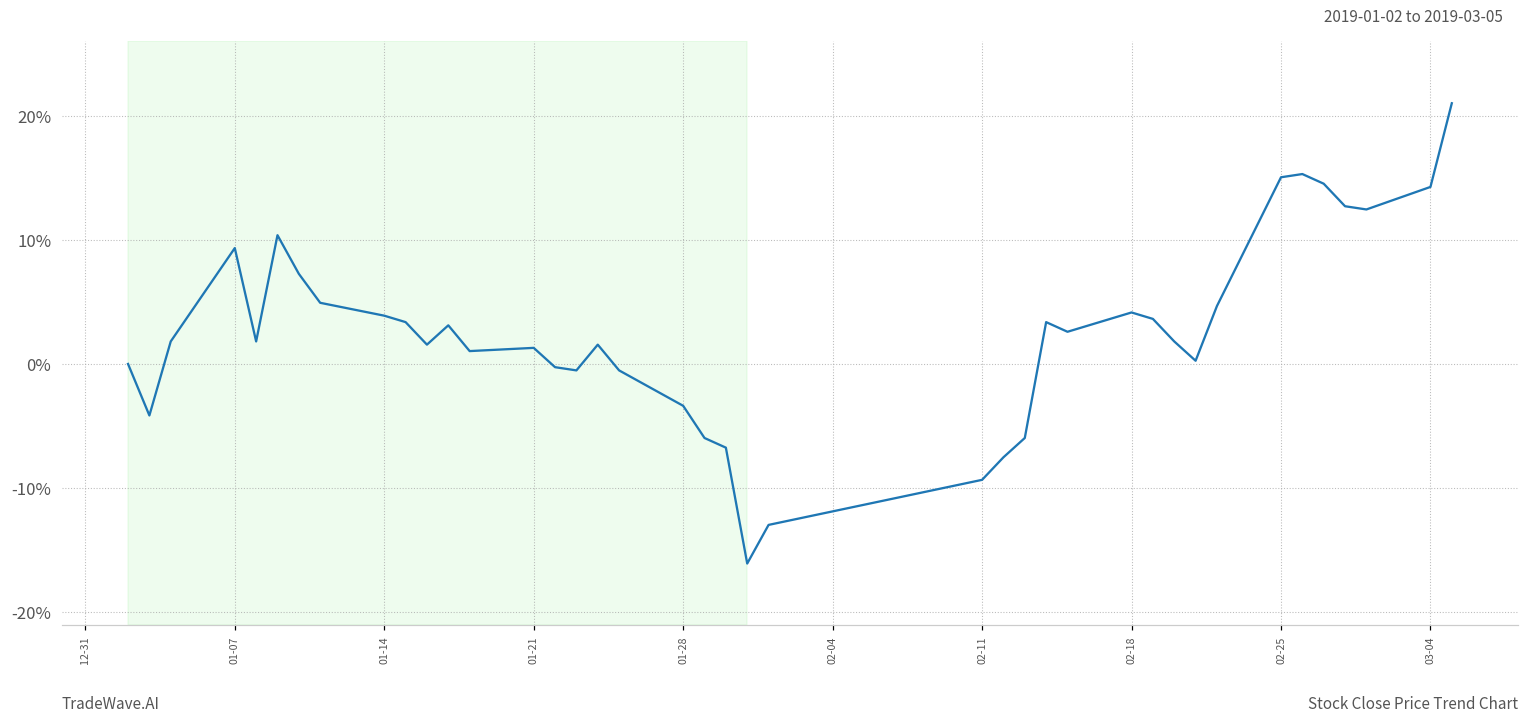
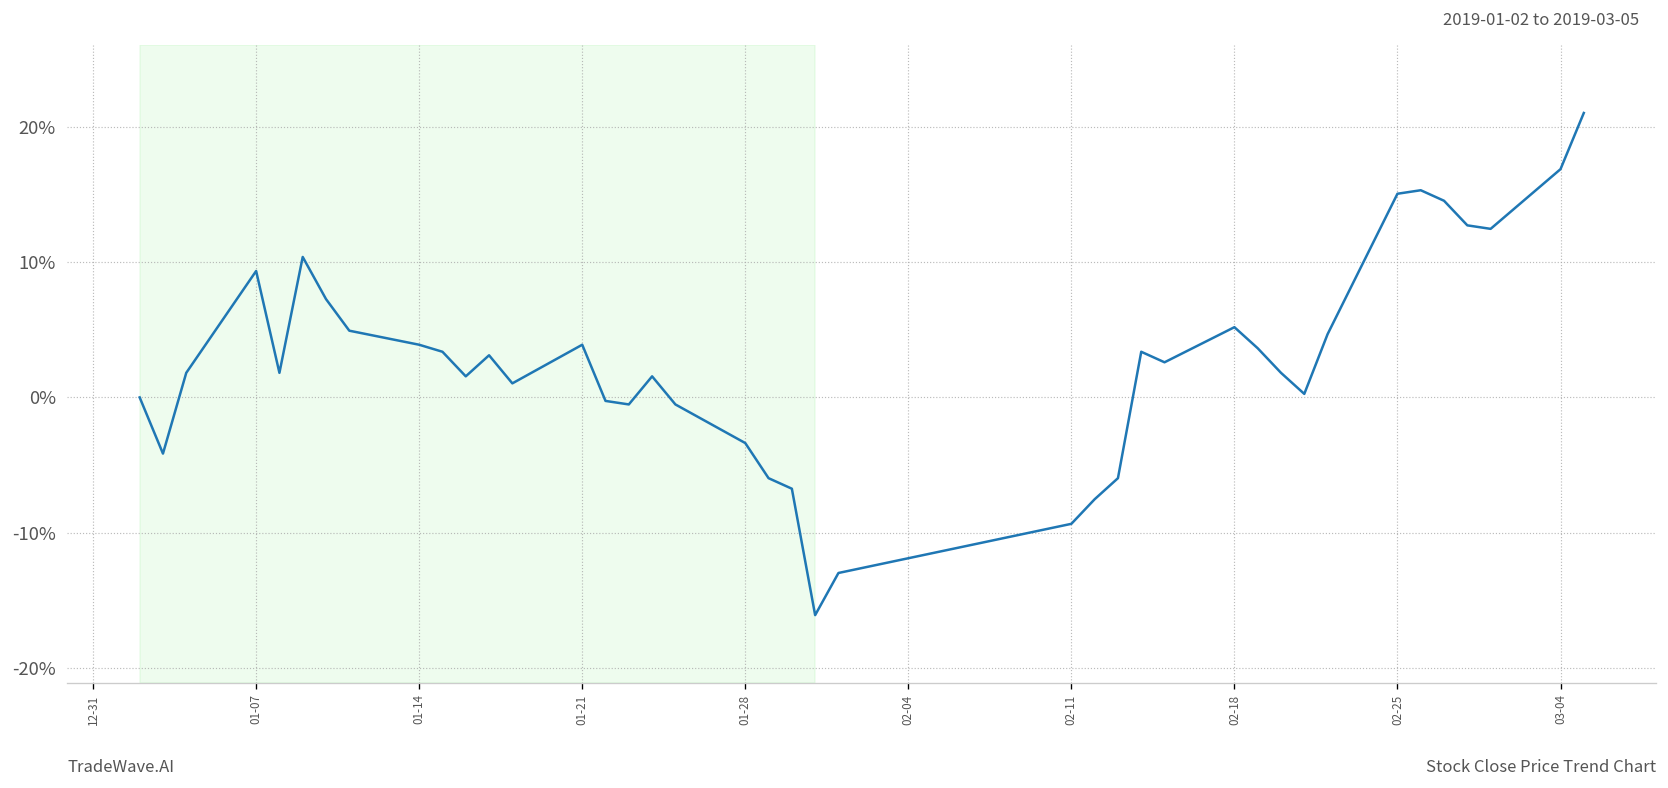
01-21: 1.3% -> 3.9%
02-18: 4.2% -> 5.2%
03-04: 14.3% -> 16.9%
